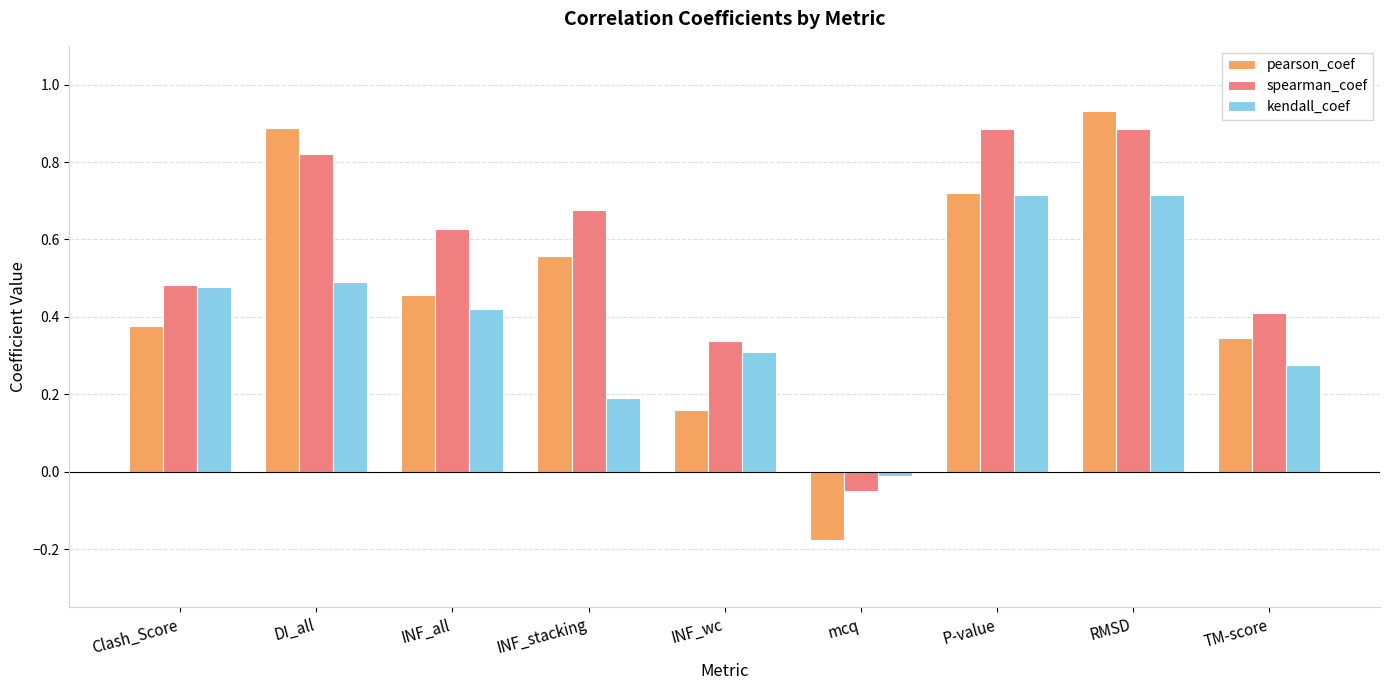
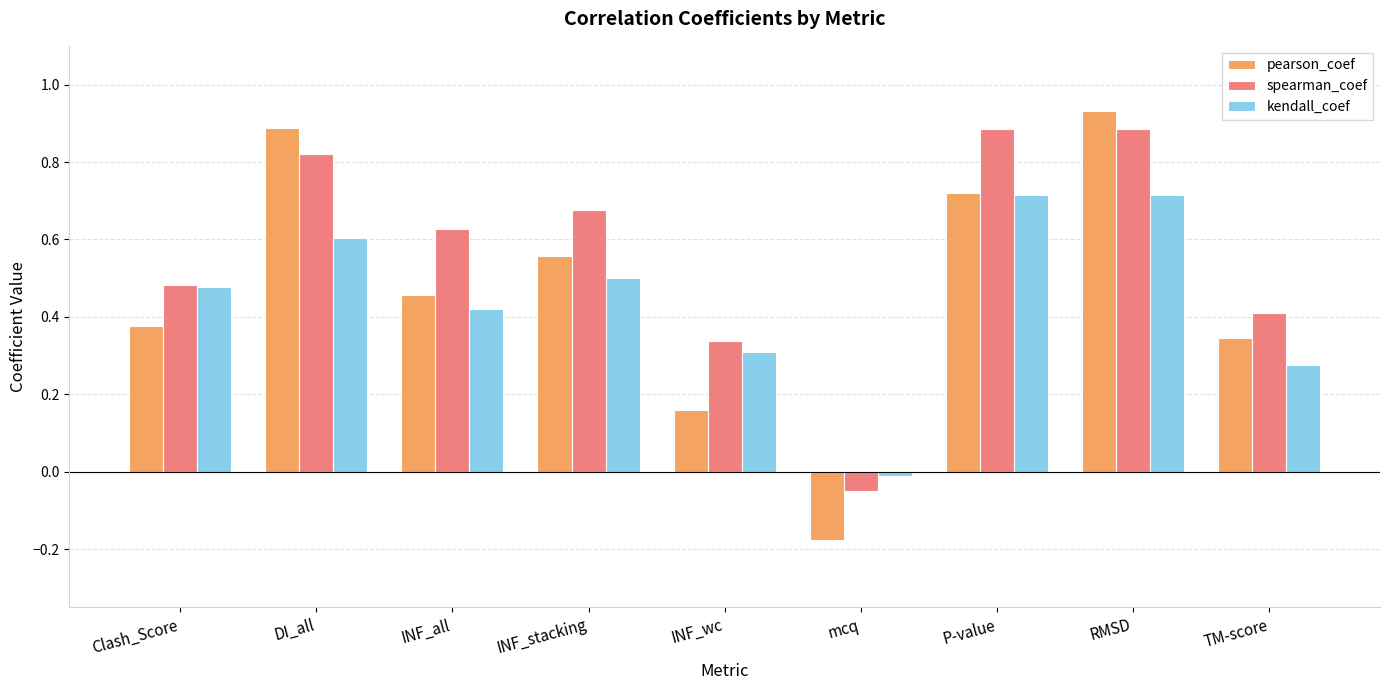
kendall_coef, DI_all: 0.49 -> 0.60
kendall_coef, INF_stacking: 0.19 -> 0.50
